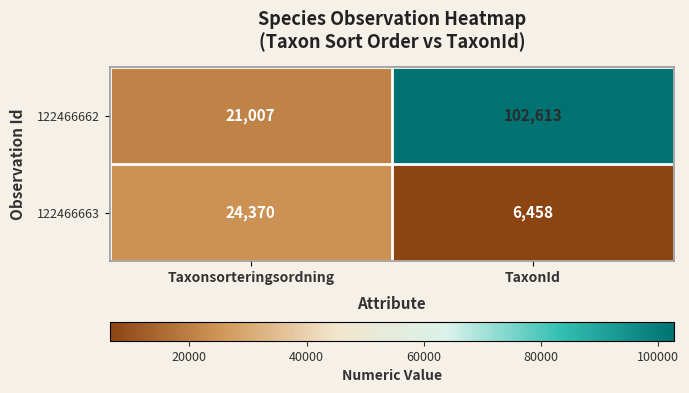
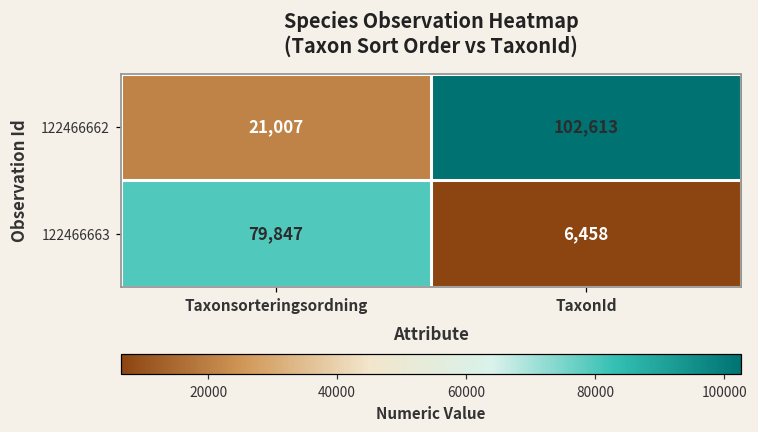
122466663, Taxonsorteringsordning: 24,370 -> 79,847
